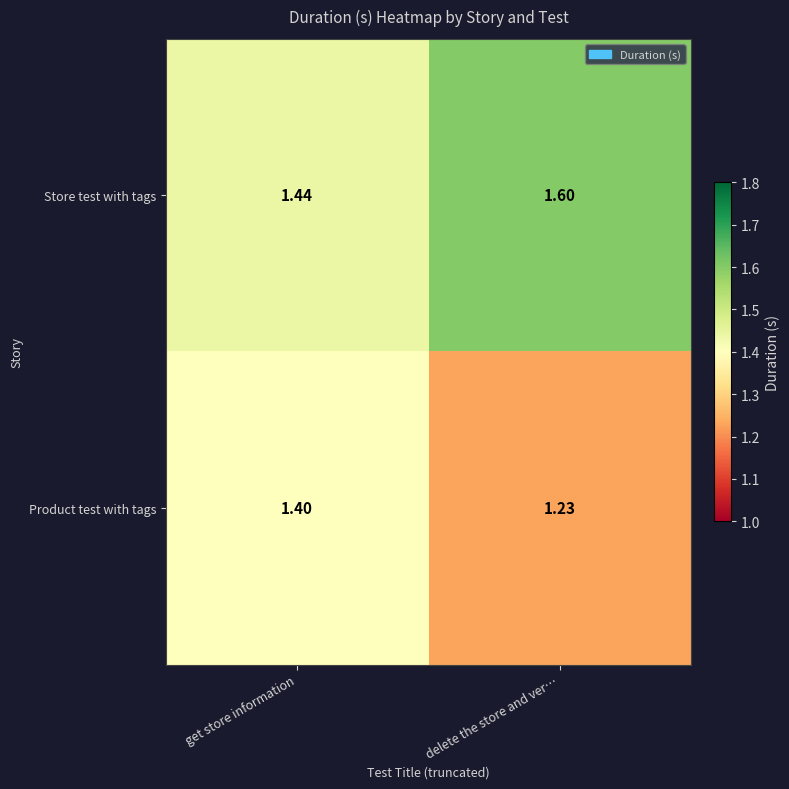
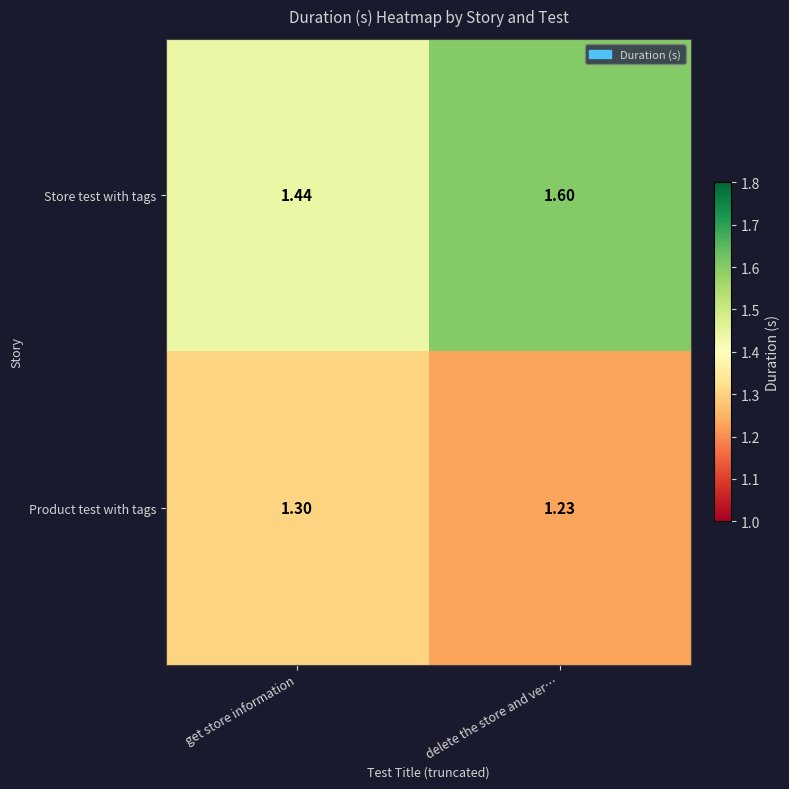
Product test with tags, get store information: 1.40 -> 1.30
